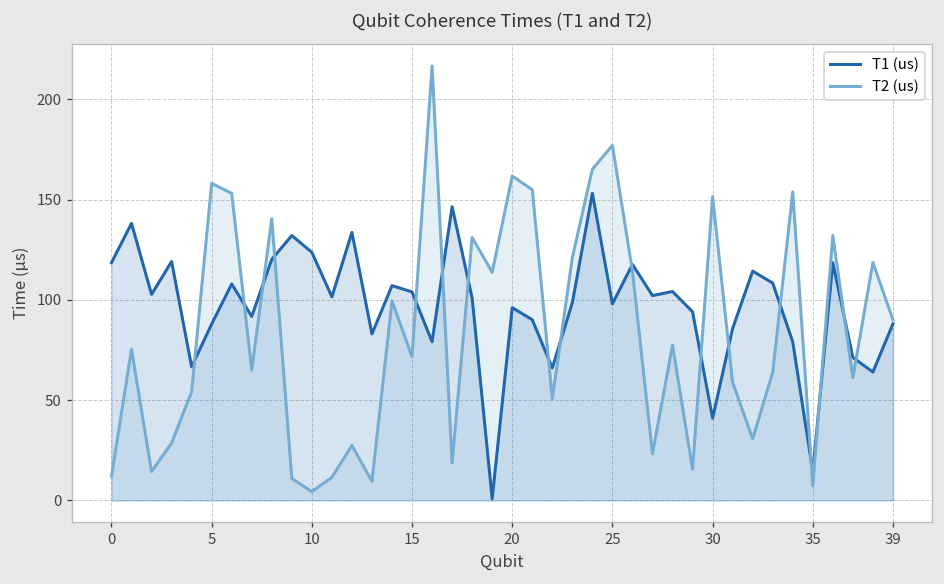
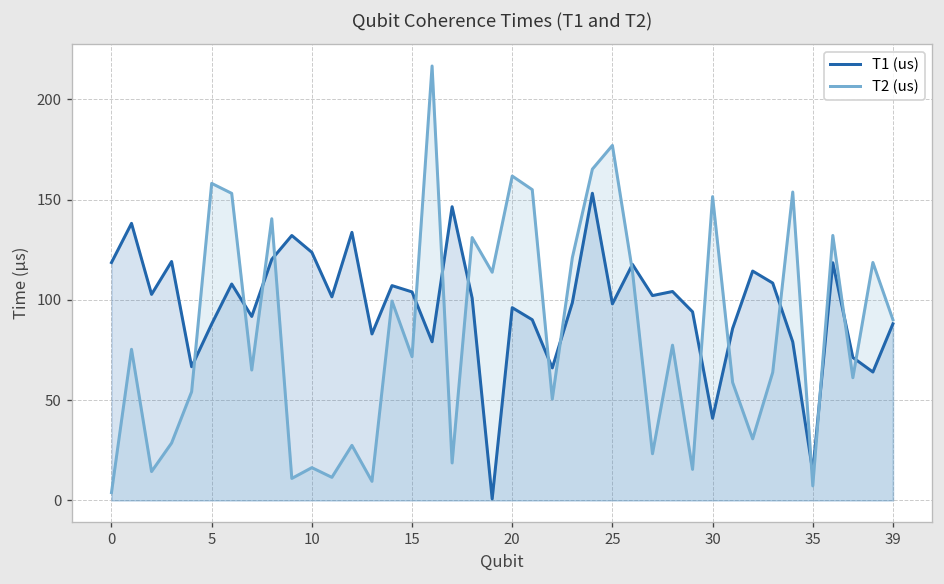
T2 (us), 0: 12 -> 4
T2 (us), 10: 4 -> 16
